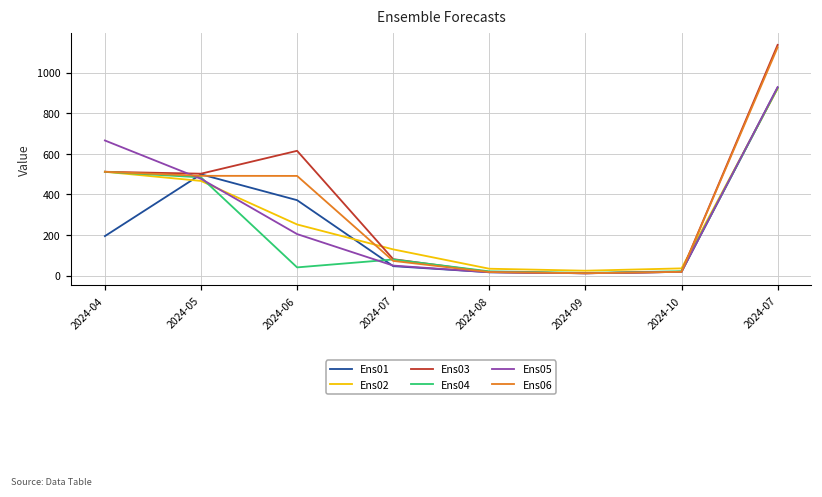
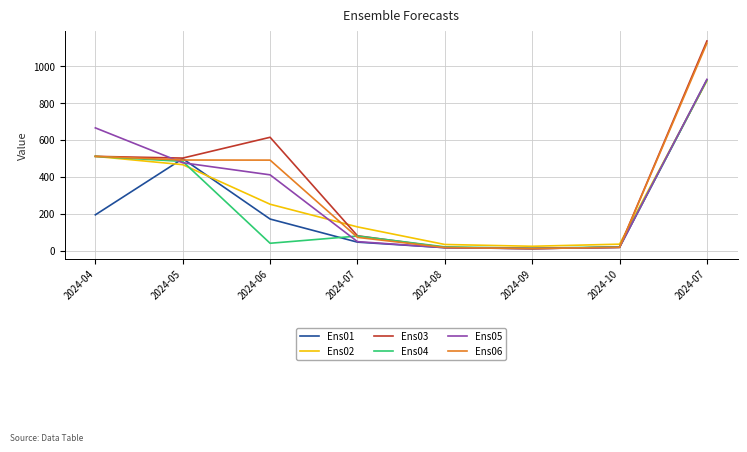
Ens01, 2024-06: 370 -> 170
Ens05, 2024-06: 200 -> 410
